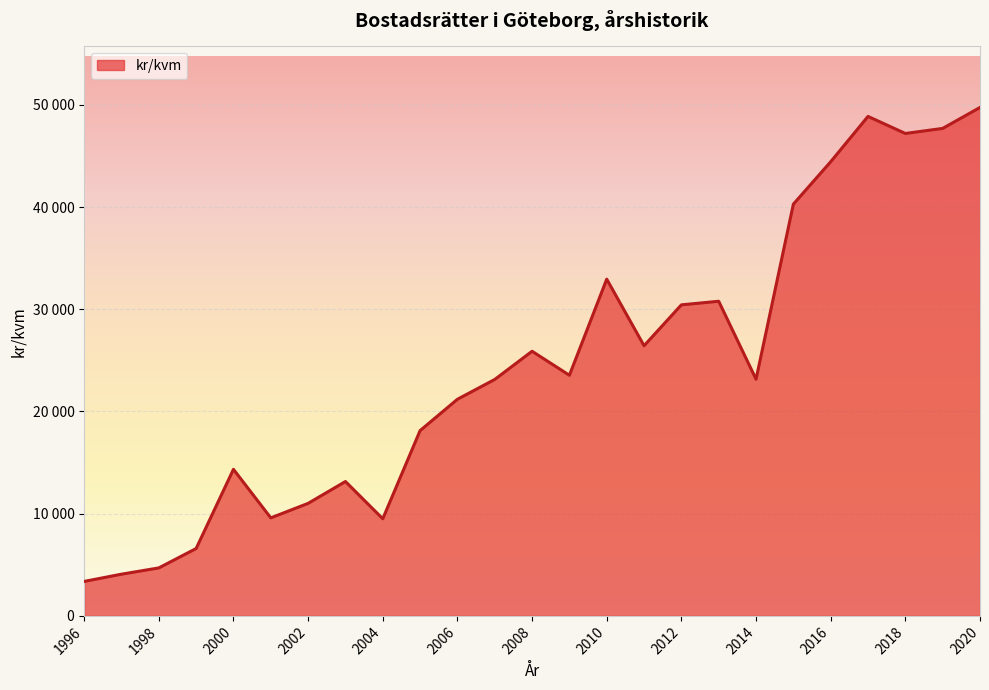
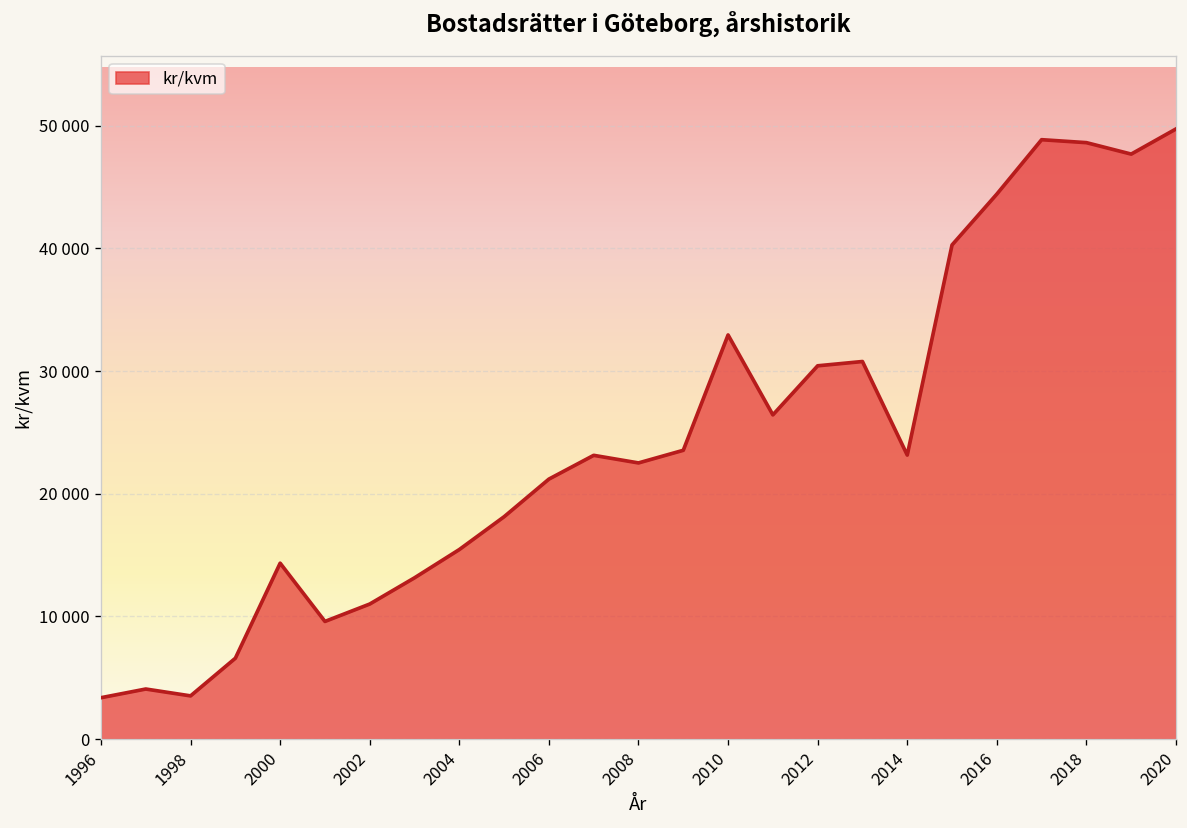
1998: 4700 -> 3500
2004: 9500 -> 15500
2008: 25900 -> 22500
2018: 47200 -> 48600
